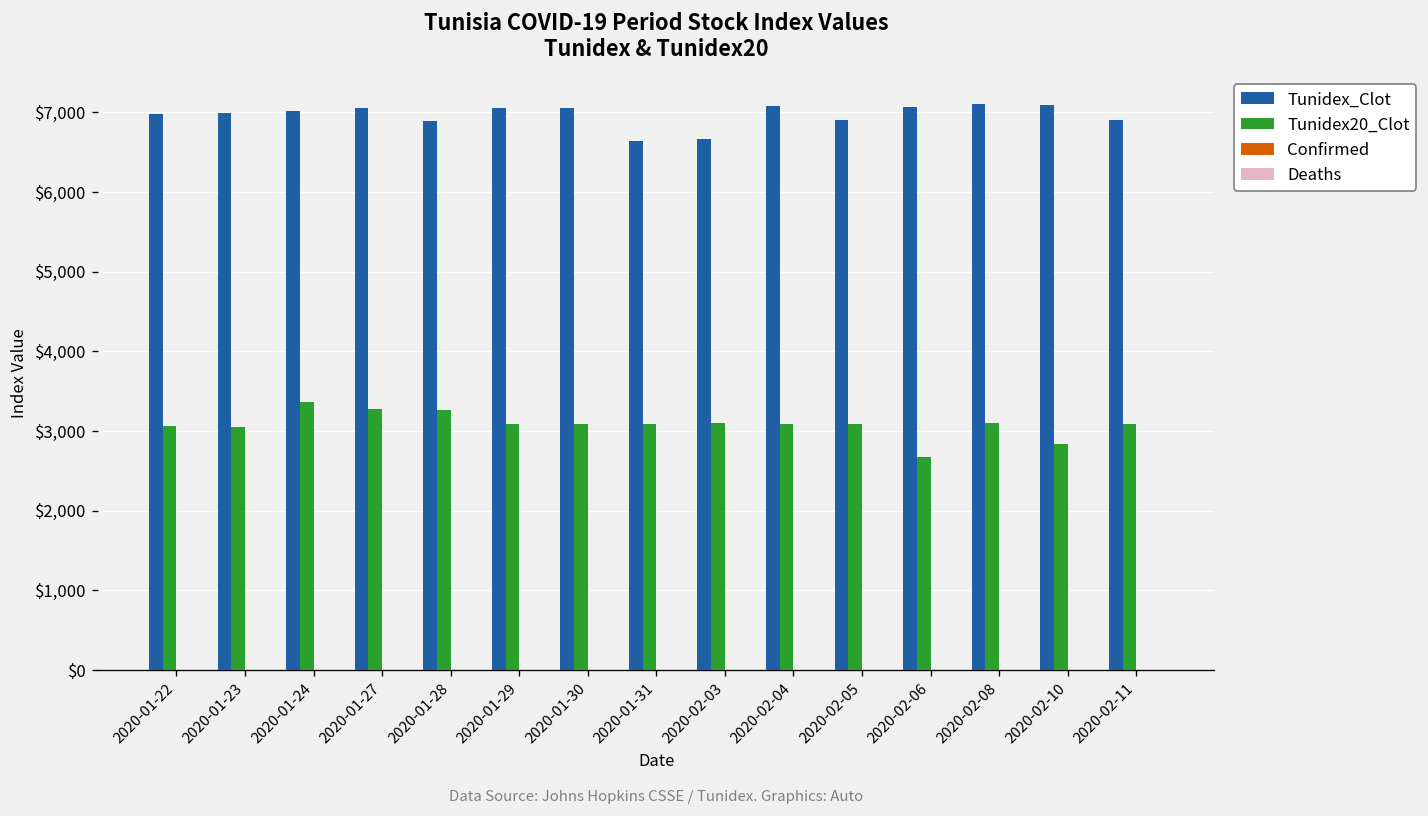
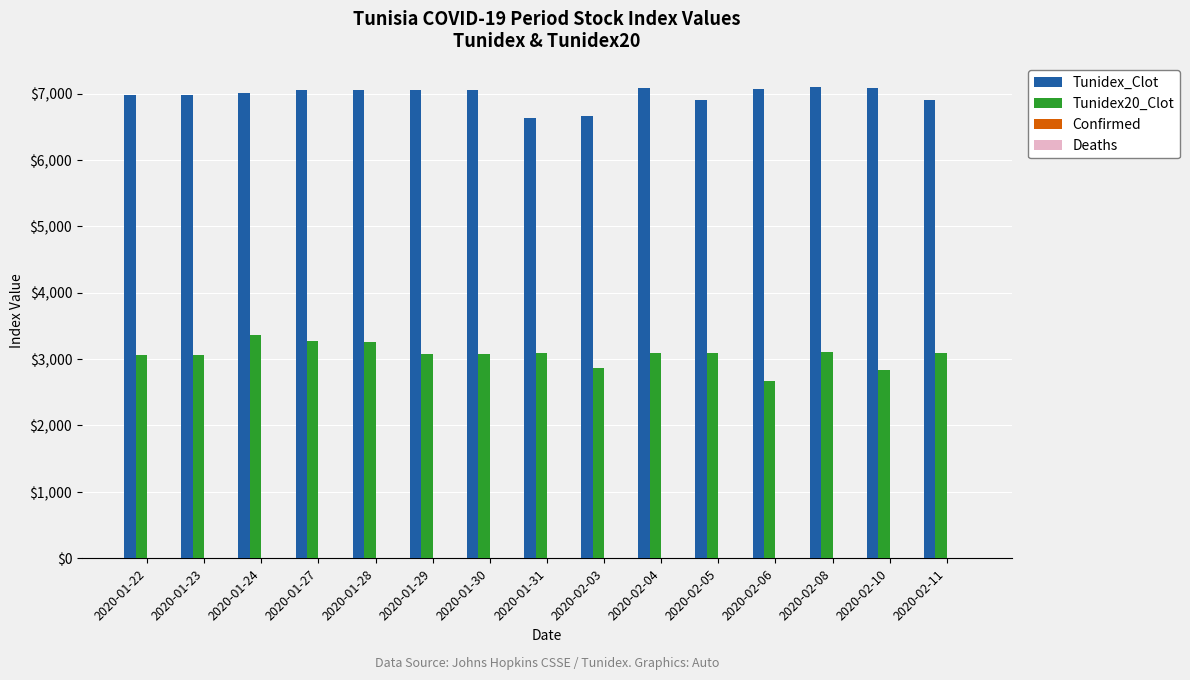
Tunidex_Clot, 2020-01-28: $6,900 -> $7,100
Tunidex20_Clot, 2020-02-03: $3,100 -> $2,900
